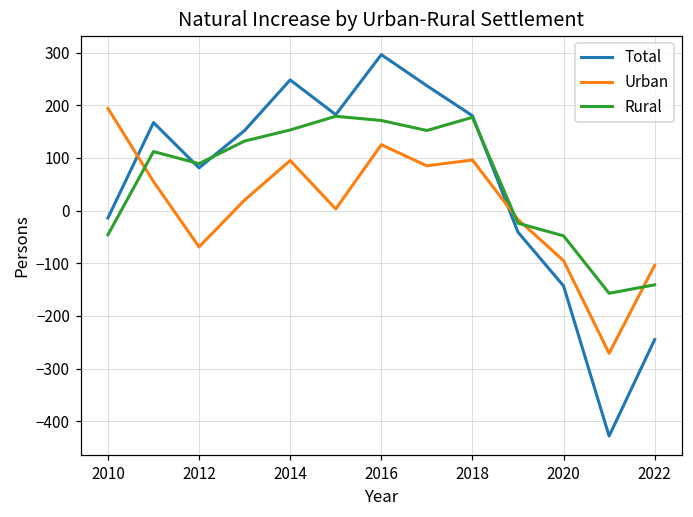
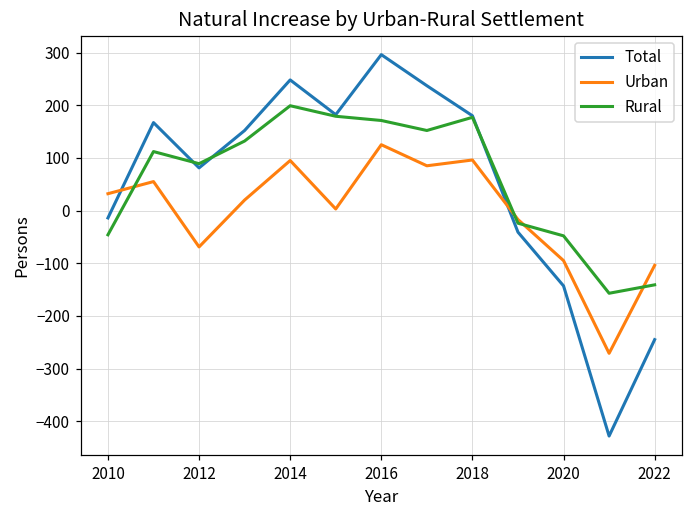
Urban, 2010: 190 -> 30
Rural, 2014: 150 -> 200
